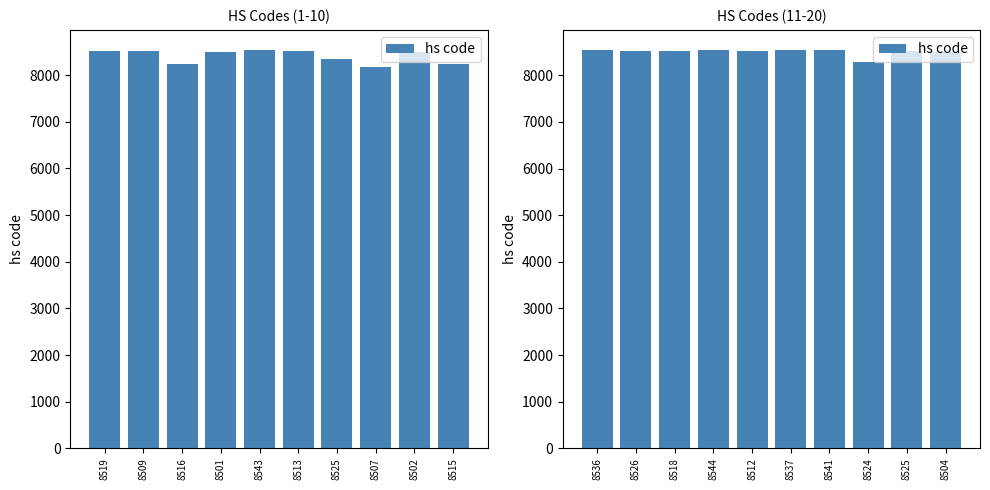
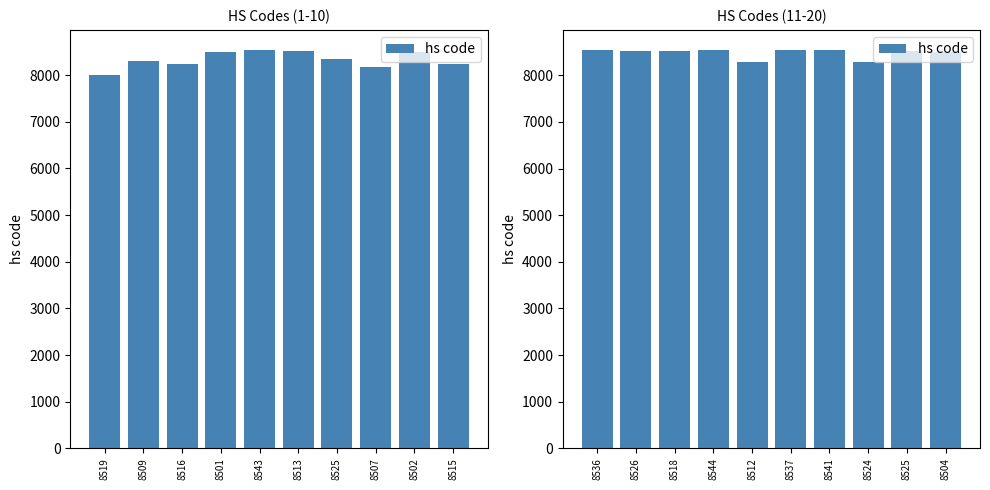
HS Codes (1-10), 8519: 8500 -> 8000
HS Codes (1-10), 8509: 8500 -> 8300
HS Codes (11-20), 8512: 8500 -> 8300
